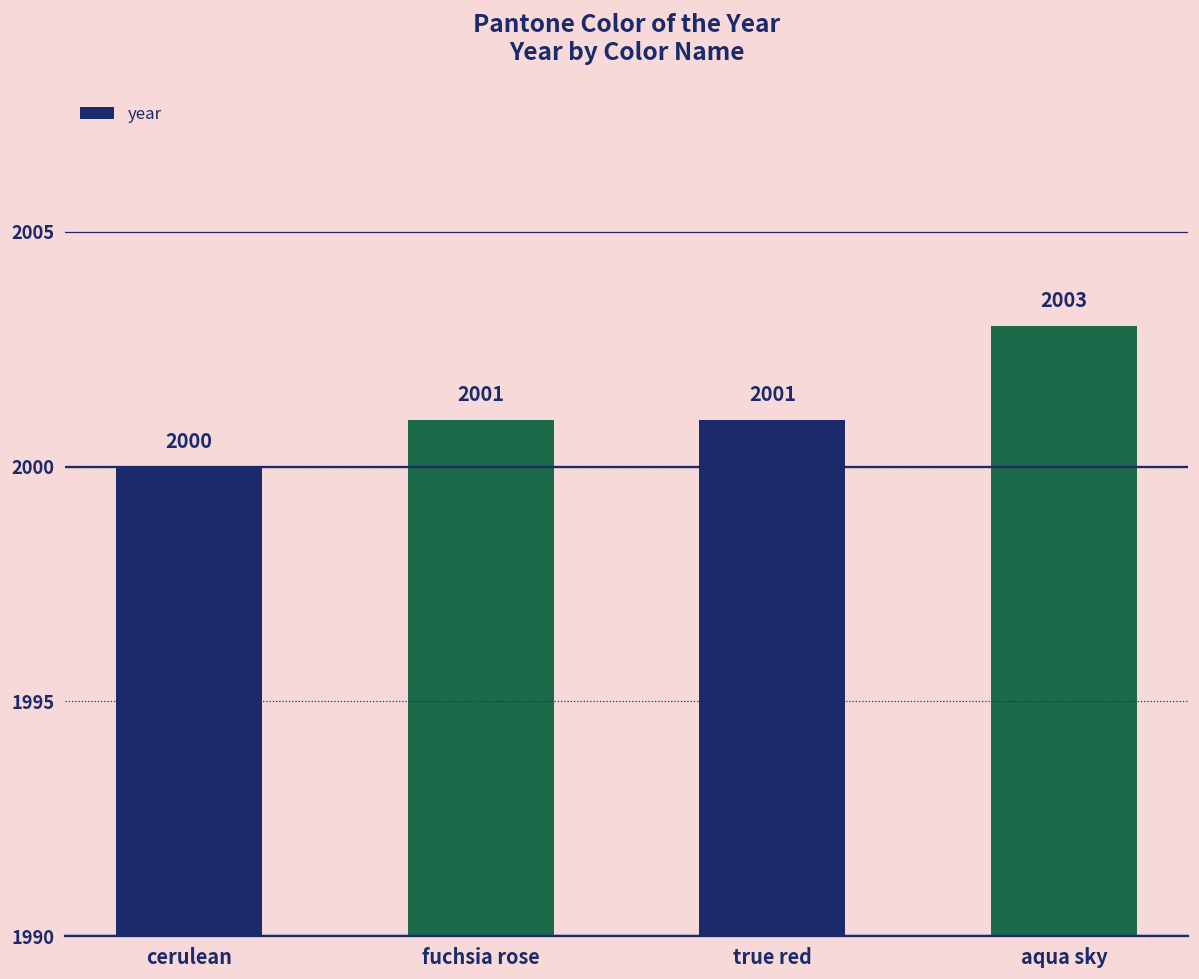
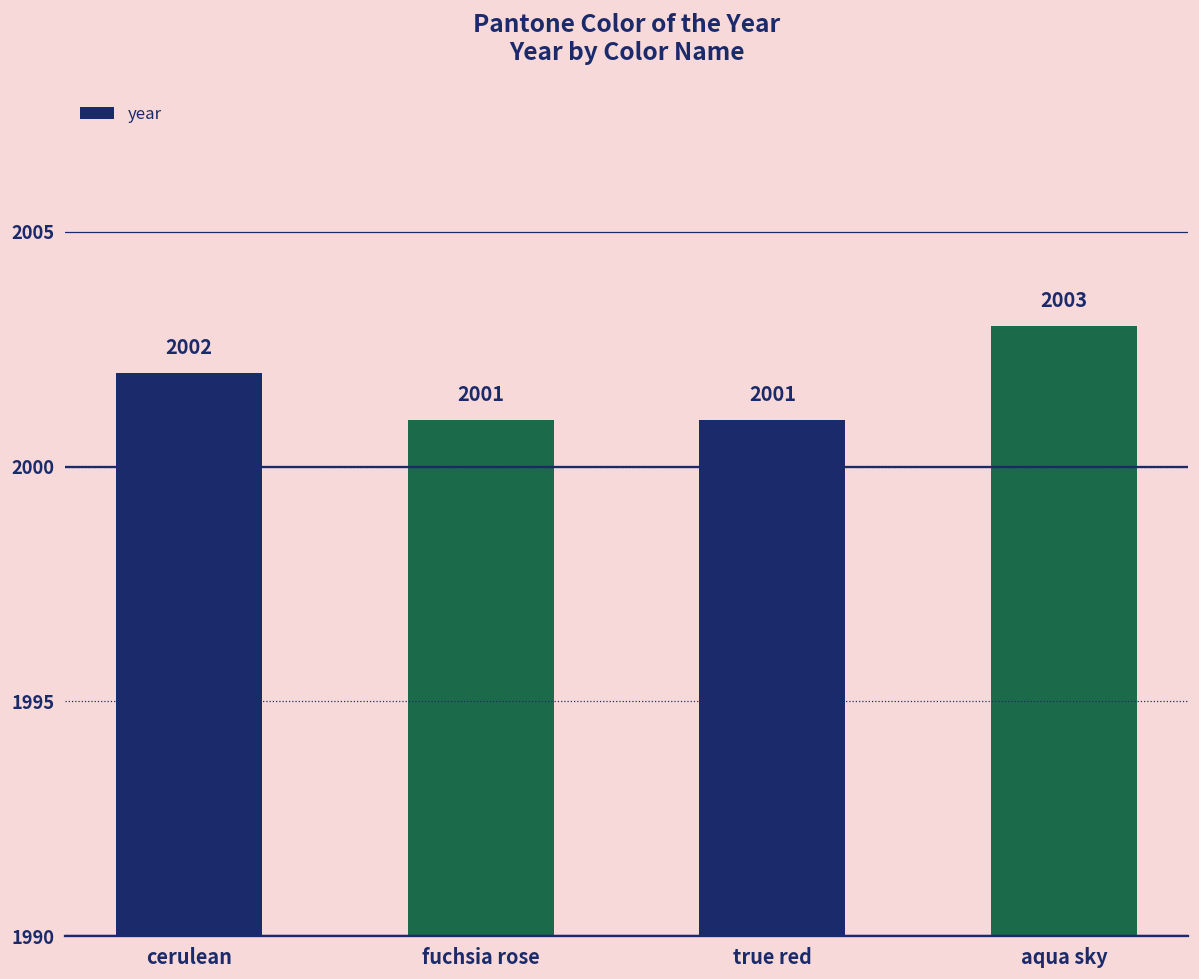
cerulean: 2000 -> 2002
